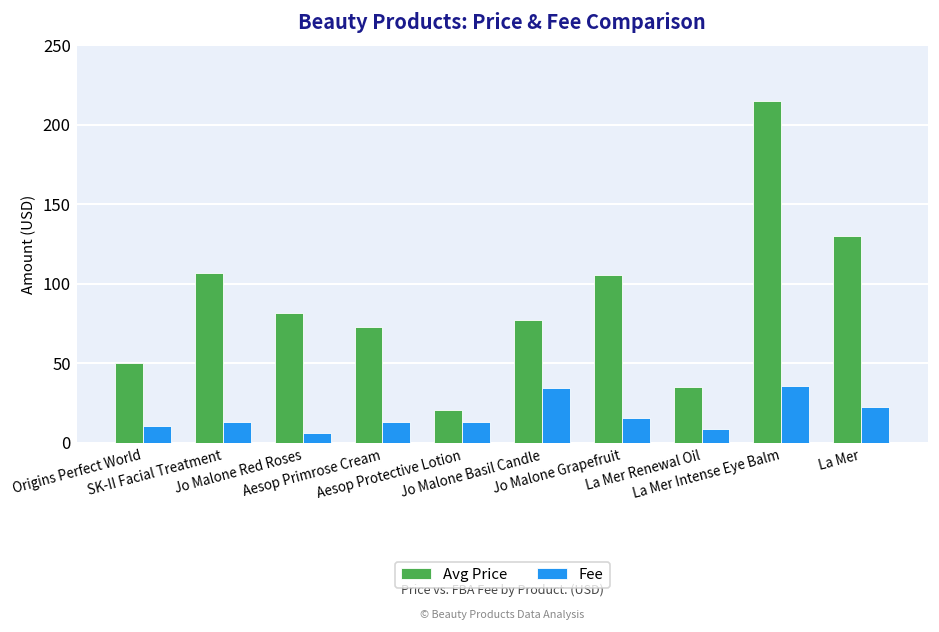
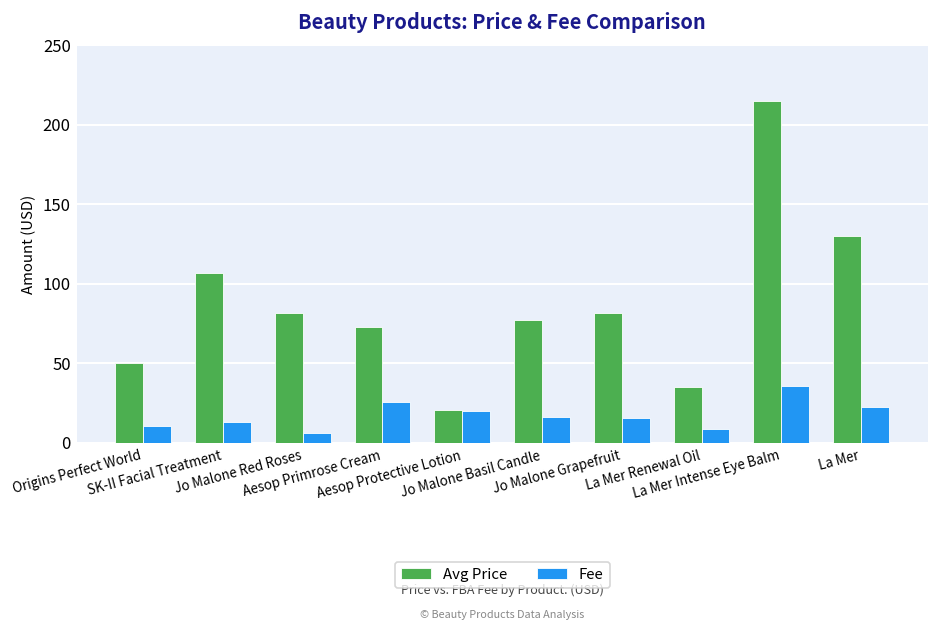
Fee, Aesop Primrose Cream: 13 -> 26
Fee, Aesop Protective Lotion: 13 -> 20
Fee, Jo Malone Basil Candle: 35 -> 16
Avg Price, Jo Malone Grapefruit: 106 -> 81
